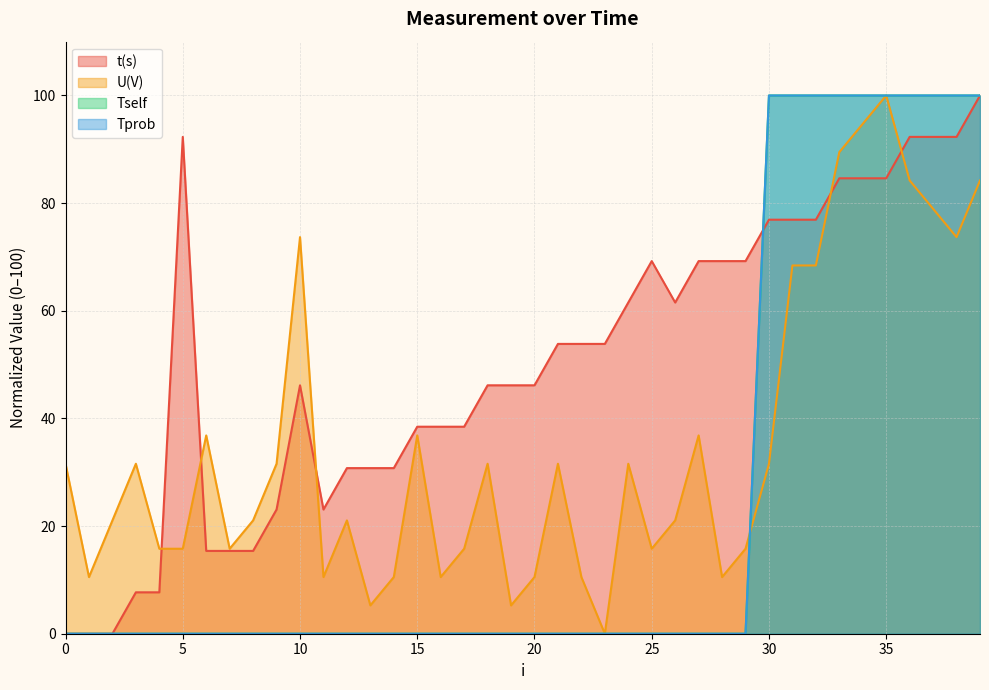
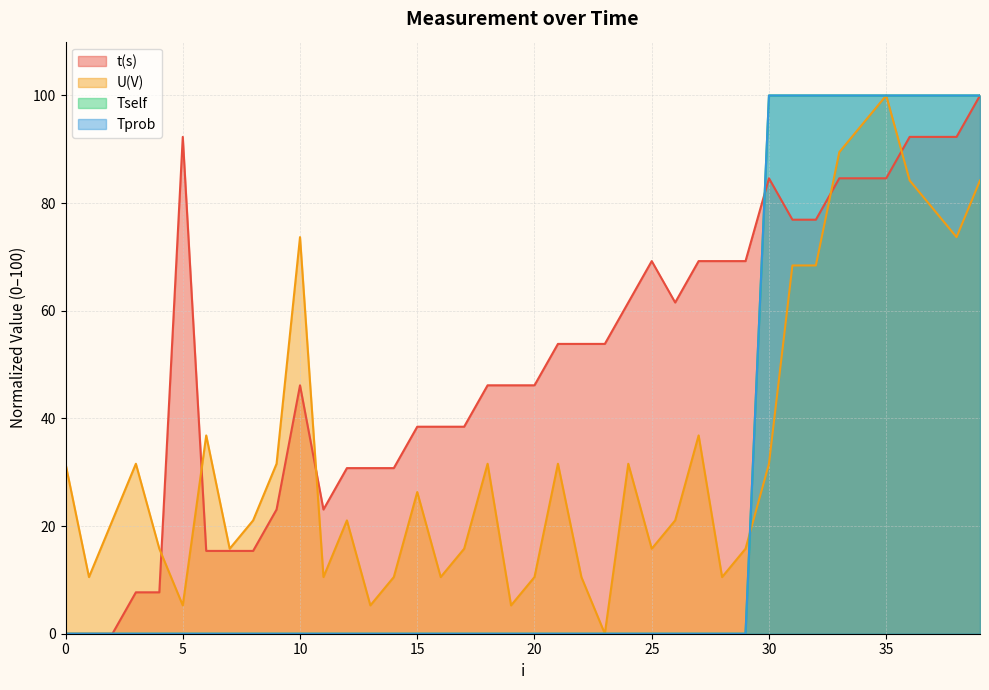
U(V), 5: 16 -> 5
U(V), 15: 37 -> 26
t(s), 30: 77 -> 85
